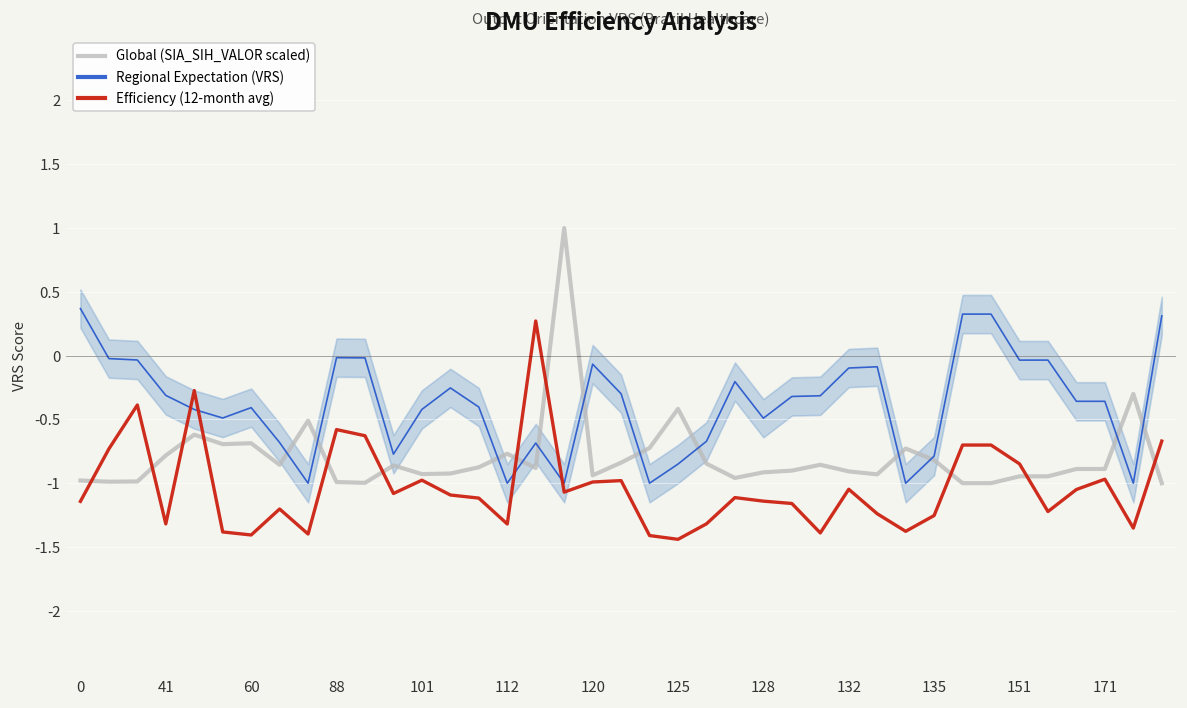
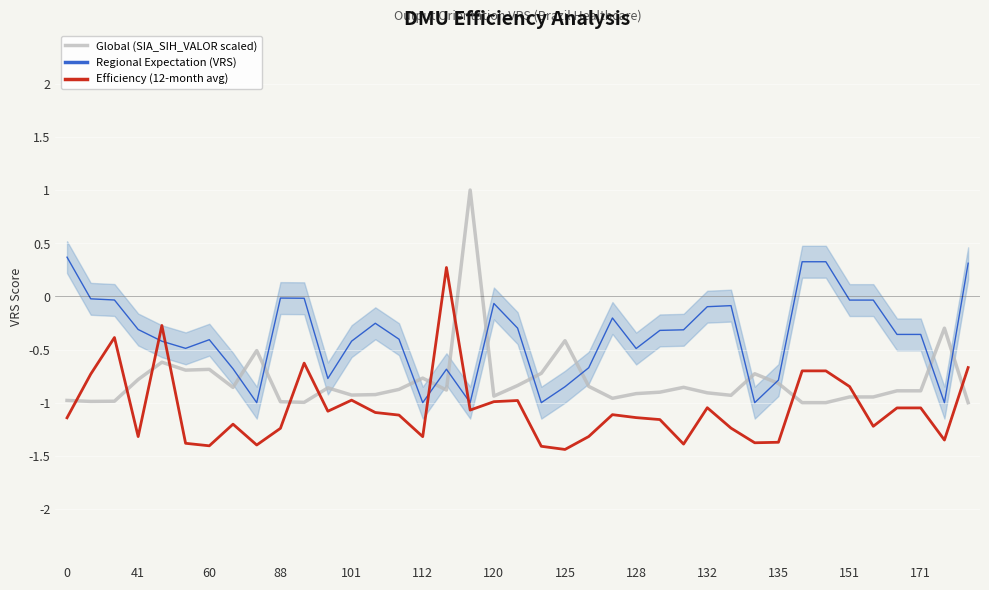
Efficiency (12-month avg), 88: -0.58 -> -1.24
Efficiency (12-month avg), 135: -1.25 -> -1.37
Efficiency (12-month avg), 171: -0.97 -> -1.05
